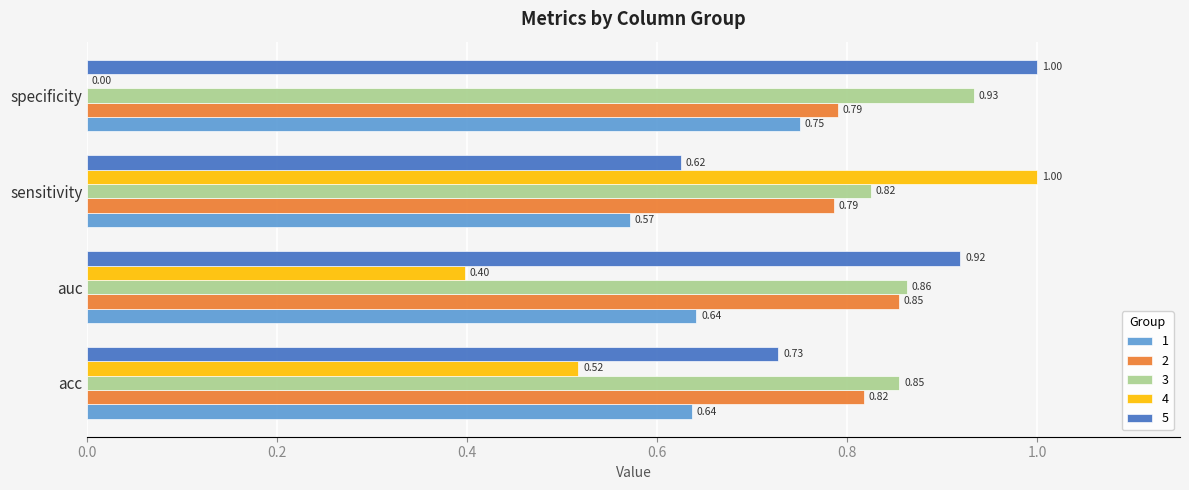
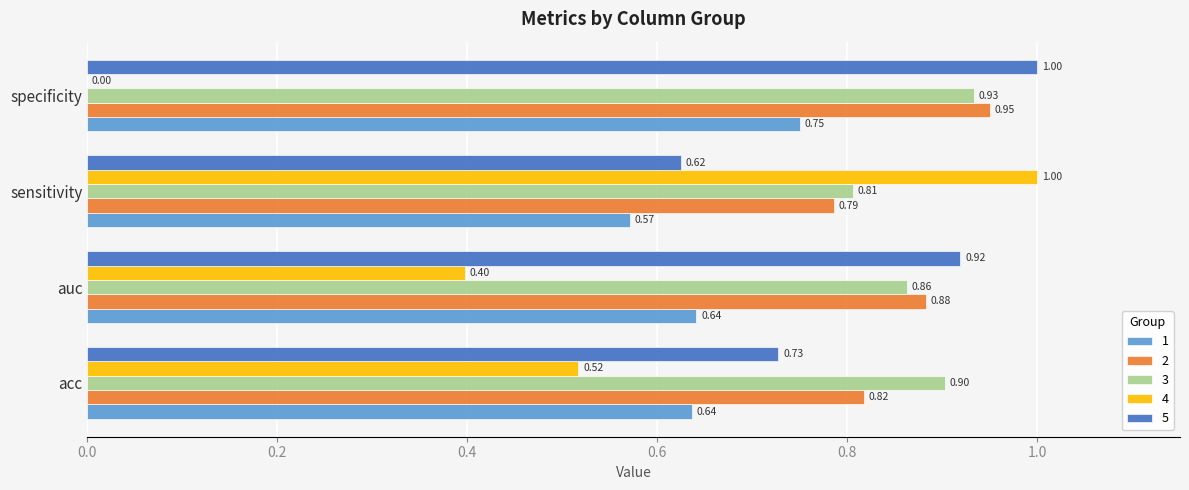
2, specificity: 0.79 -> 0.95
3, sensitivity: 0.82 -> 0.81
2, auc: 0.85 -> 0.88
3, acc: 0.85 -> 0.90
